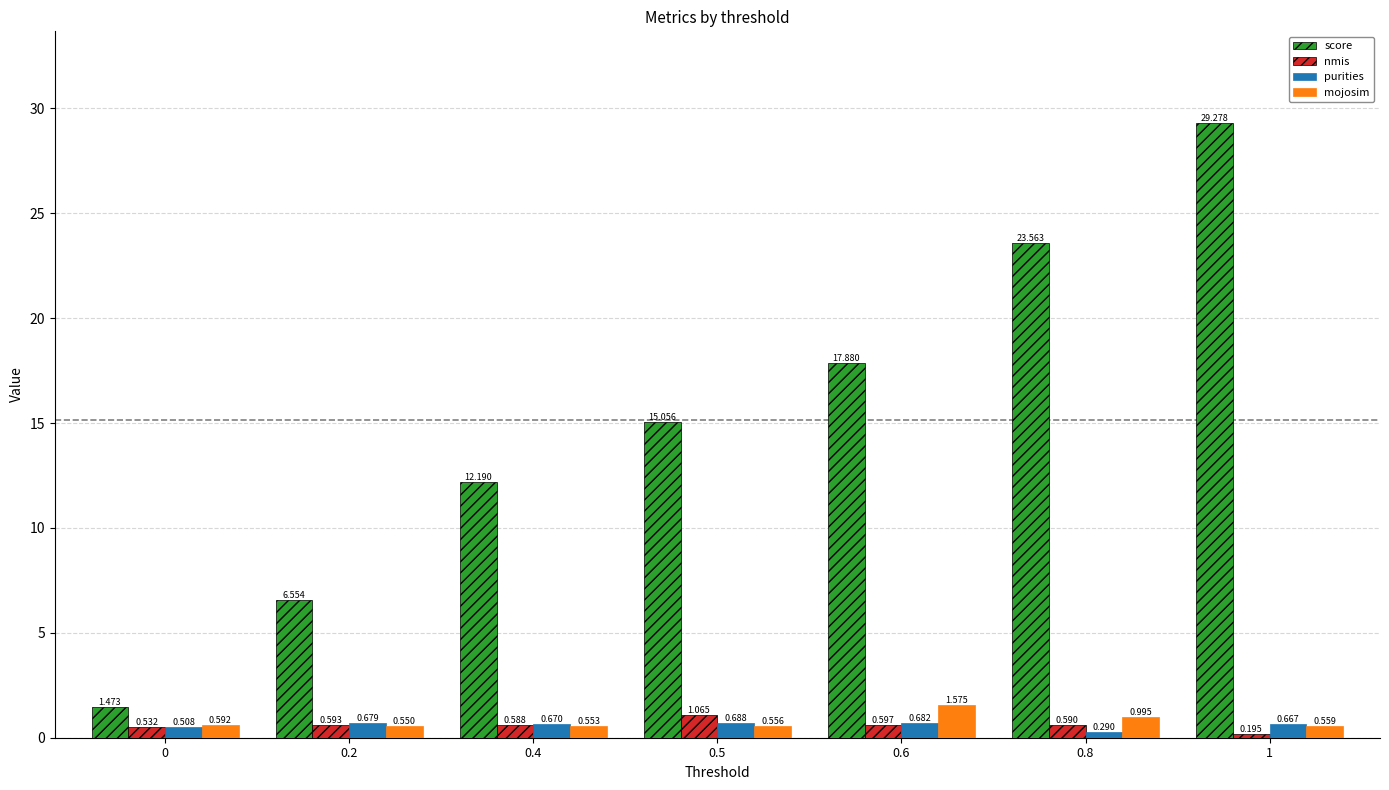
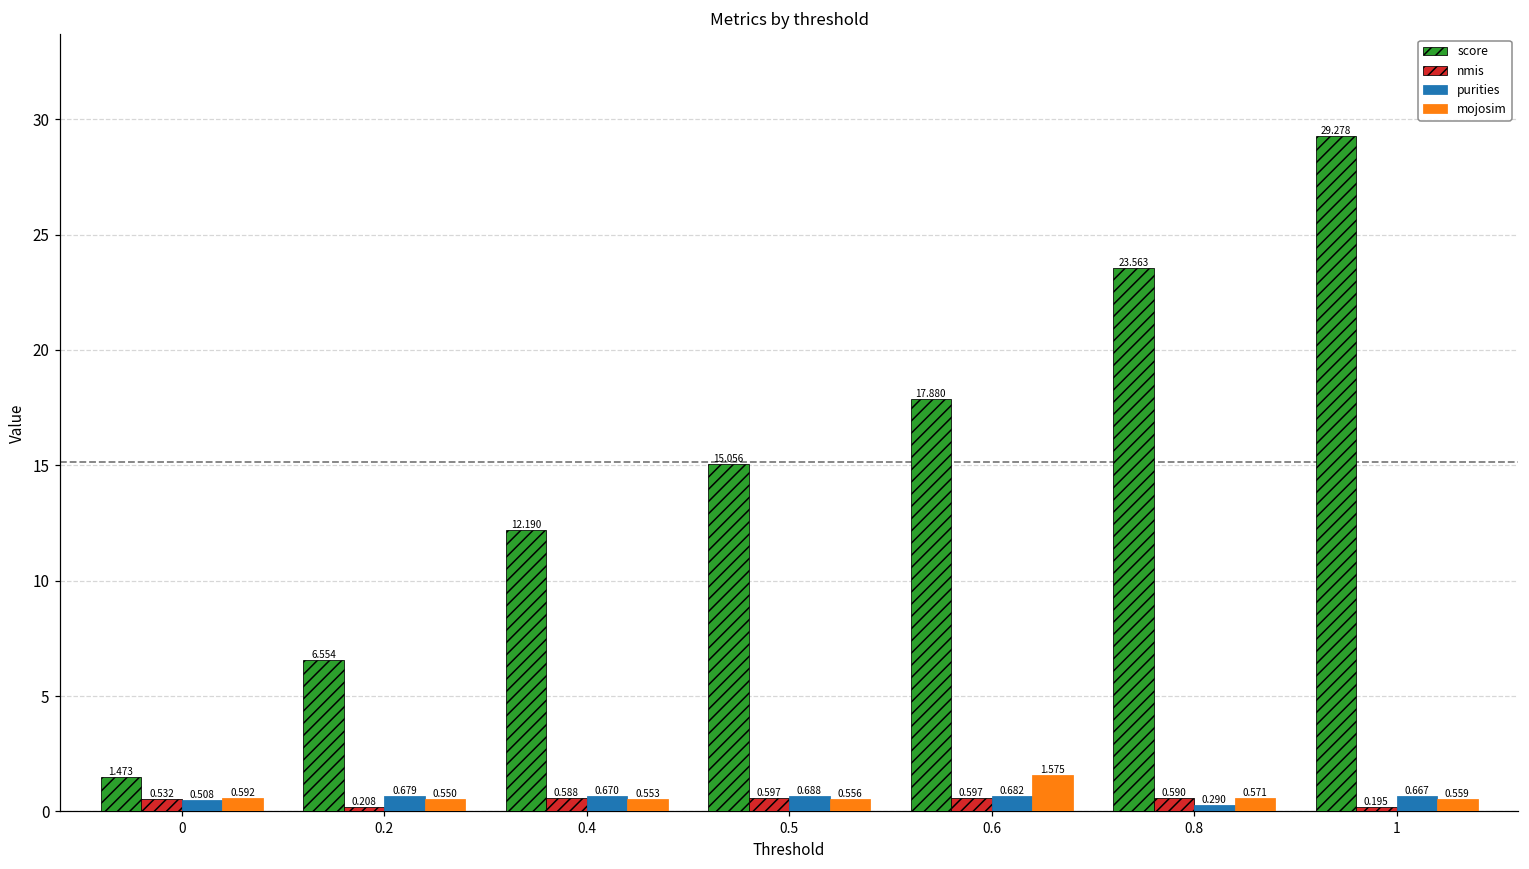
nmis, 0.2: 0.593 -> 0.208
nmis, 0.5: 1.065 -> 0.597
mojosim, 0.8: 0.995 -> 0.571
